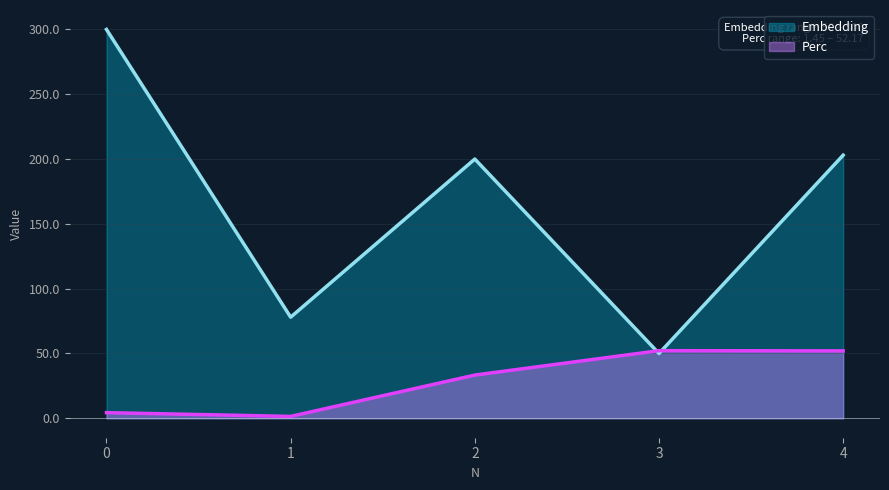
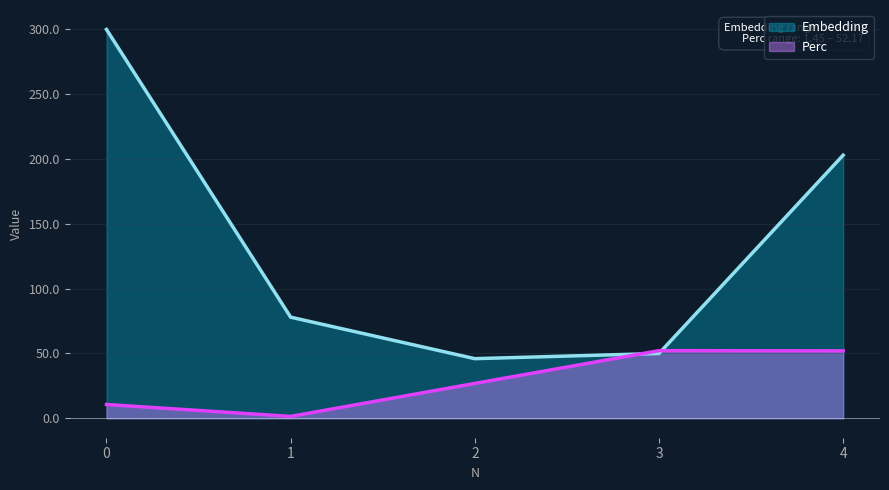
Perc, 0: 4 -> 11
Embedding, 2: 200 -> 46
Perc, 2: 33 -> 27
